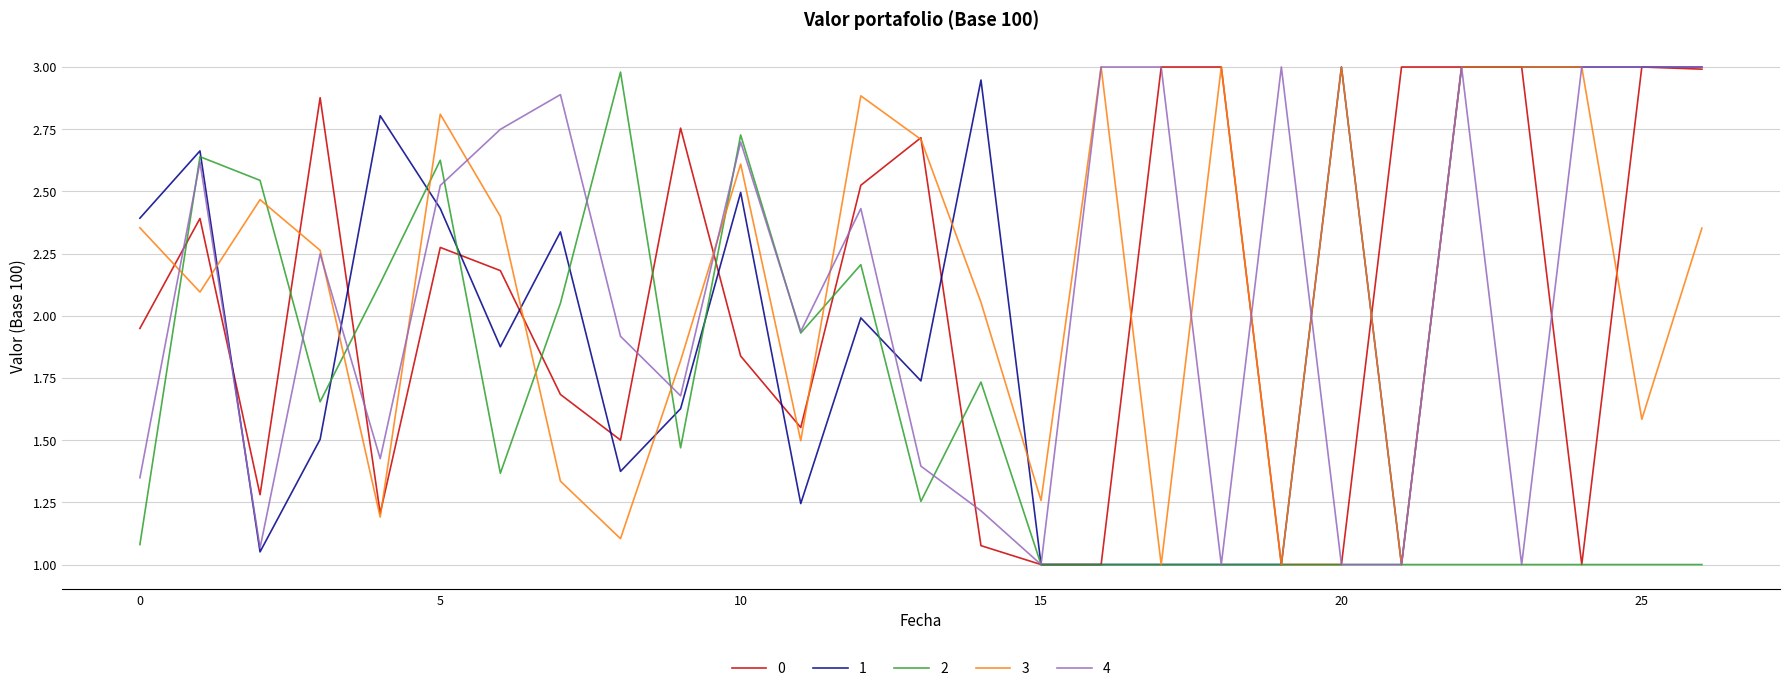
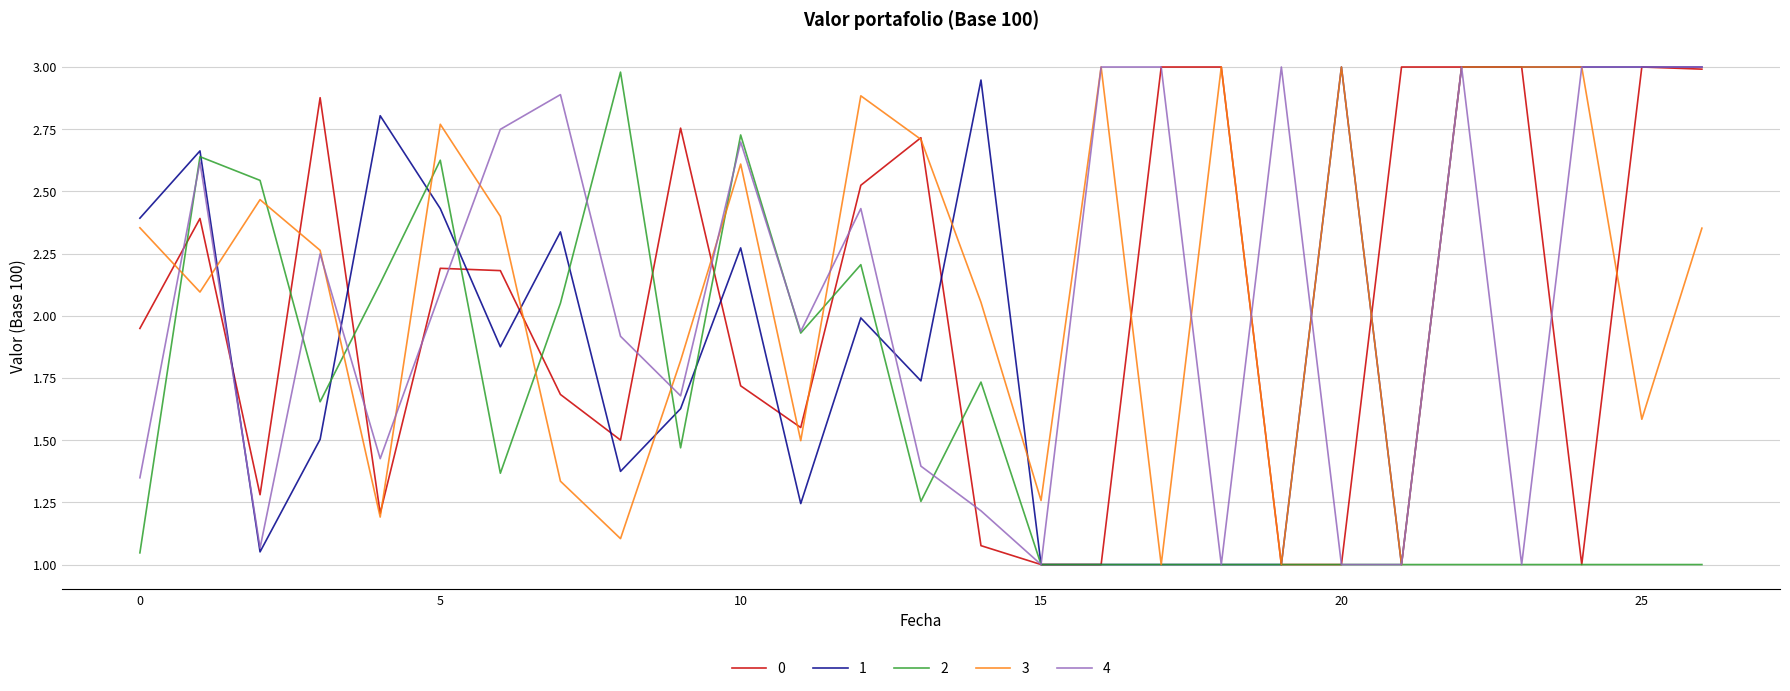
2, 0: 1.08 -> 1.05
0, 5: 2.27 -> 2.19
3, 5: 2.81 -> 2.77
4, 5: 2.52 -> 2.09
0, 10: 1.84 -> 1.72
1, 10: 2.50 -> 2.27
